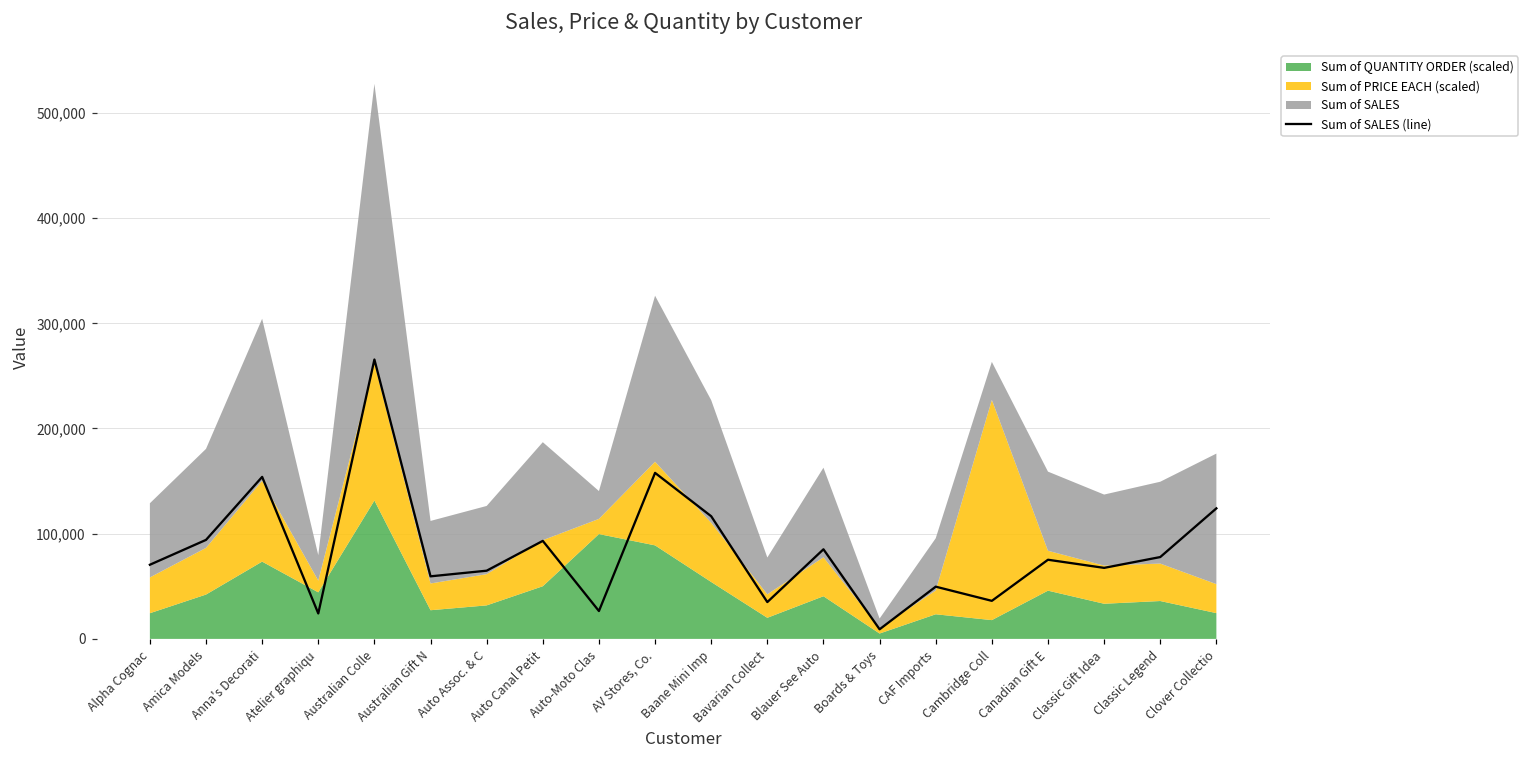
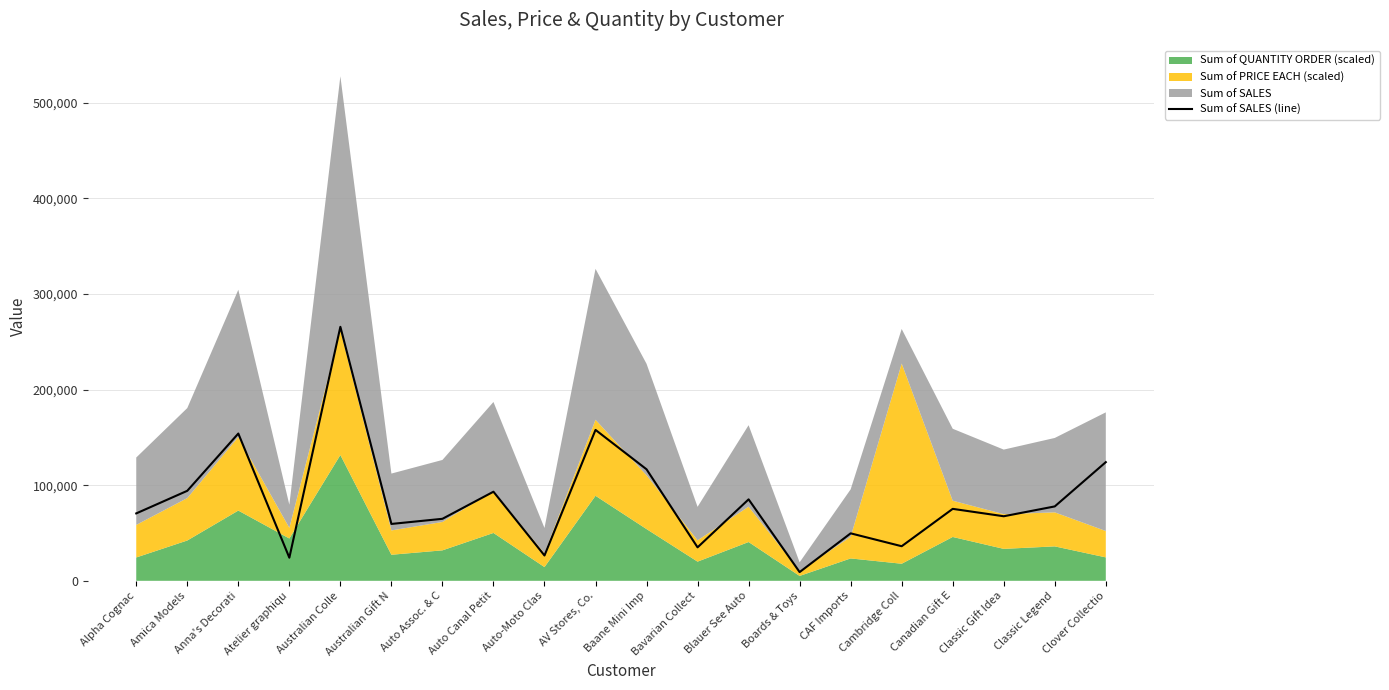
Sum of QUANTITY ORDER (scaled), Auto-Moto Clas: 100,000 -> 10,000
